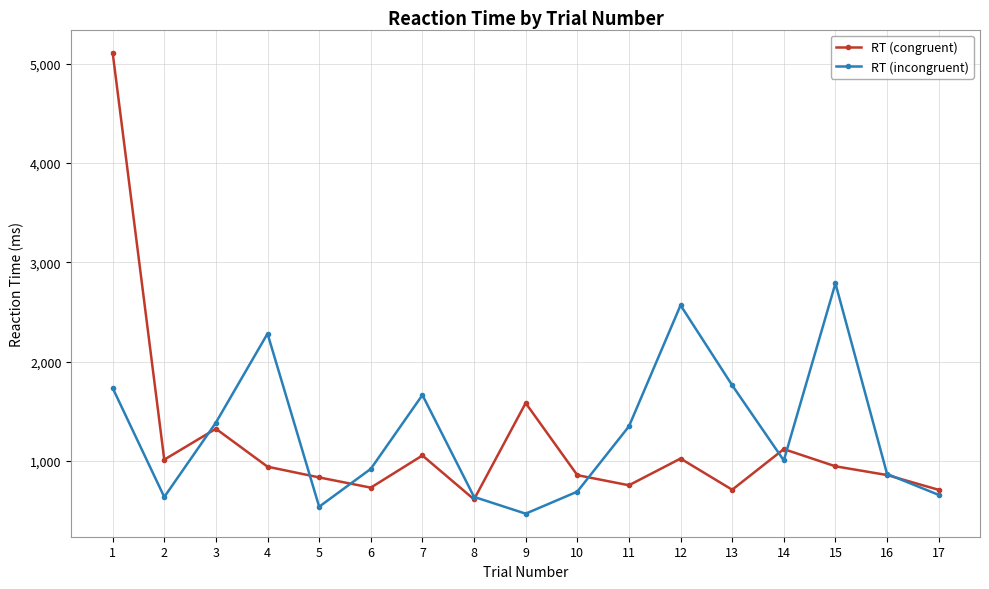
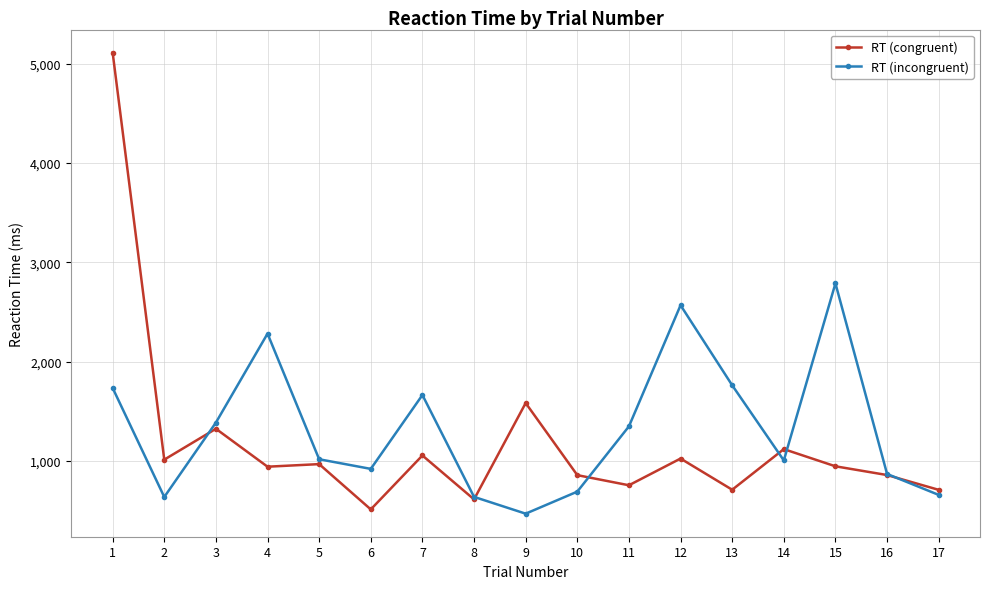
RT (congruent), 5: 800 -> 1,000
RT (incongruent), 5: 500 -> 1,000
RT (congruent), 6: 700 -> 500
